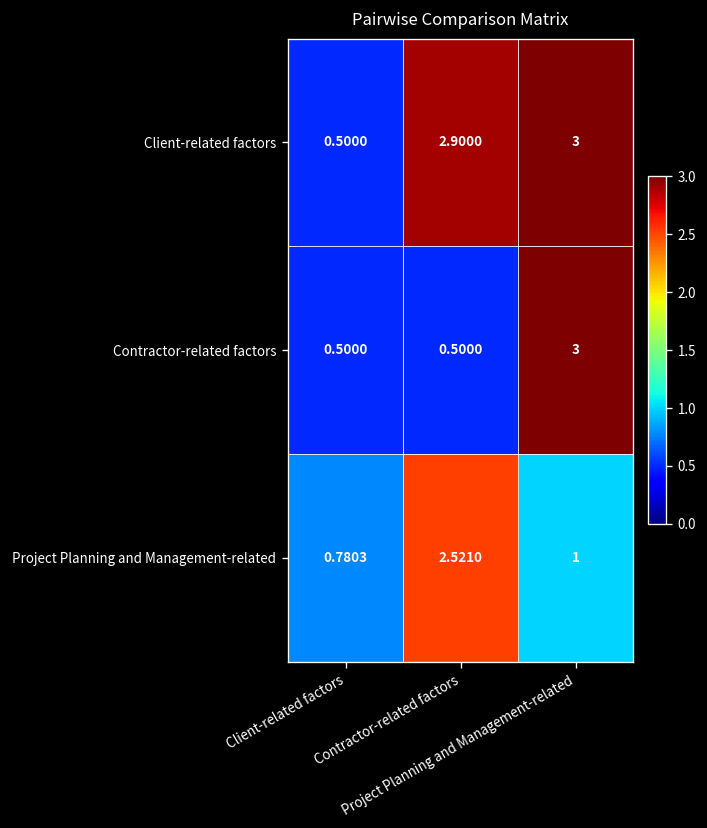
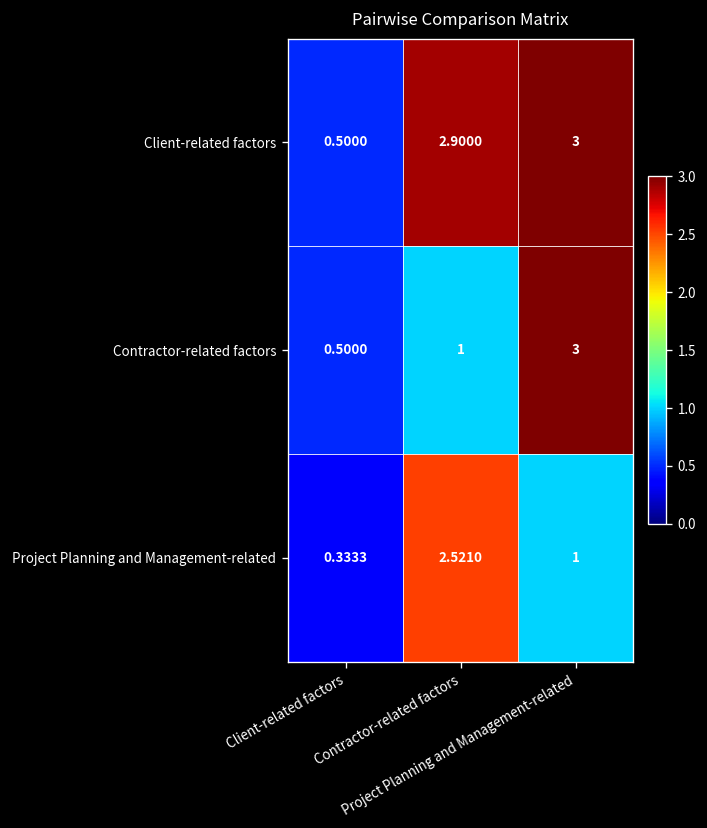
Contractor-related factors, Contractor-related factors: 0.5000 -> 1
Project Planning and Management-related, Client-related factors: 0.7803 -> 0.3333
